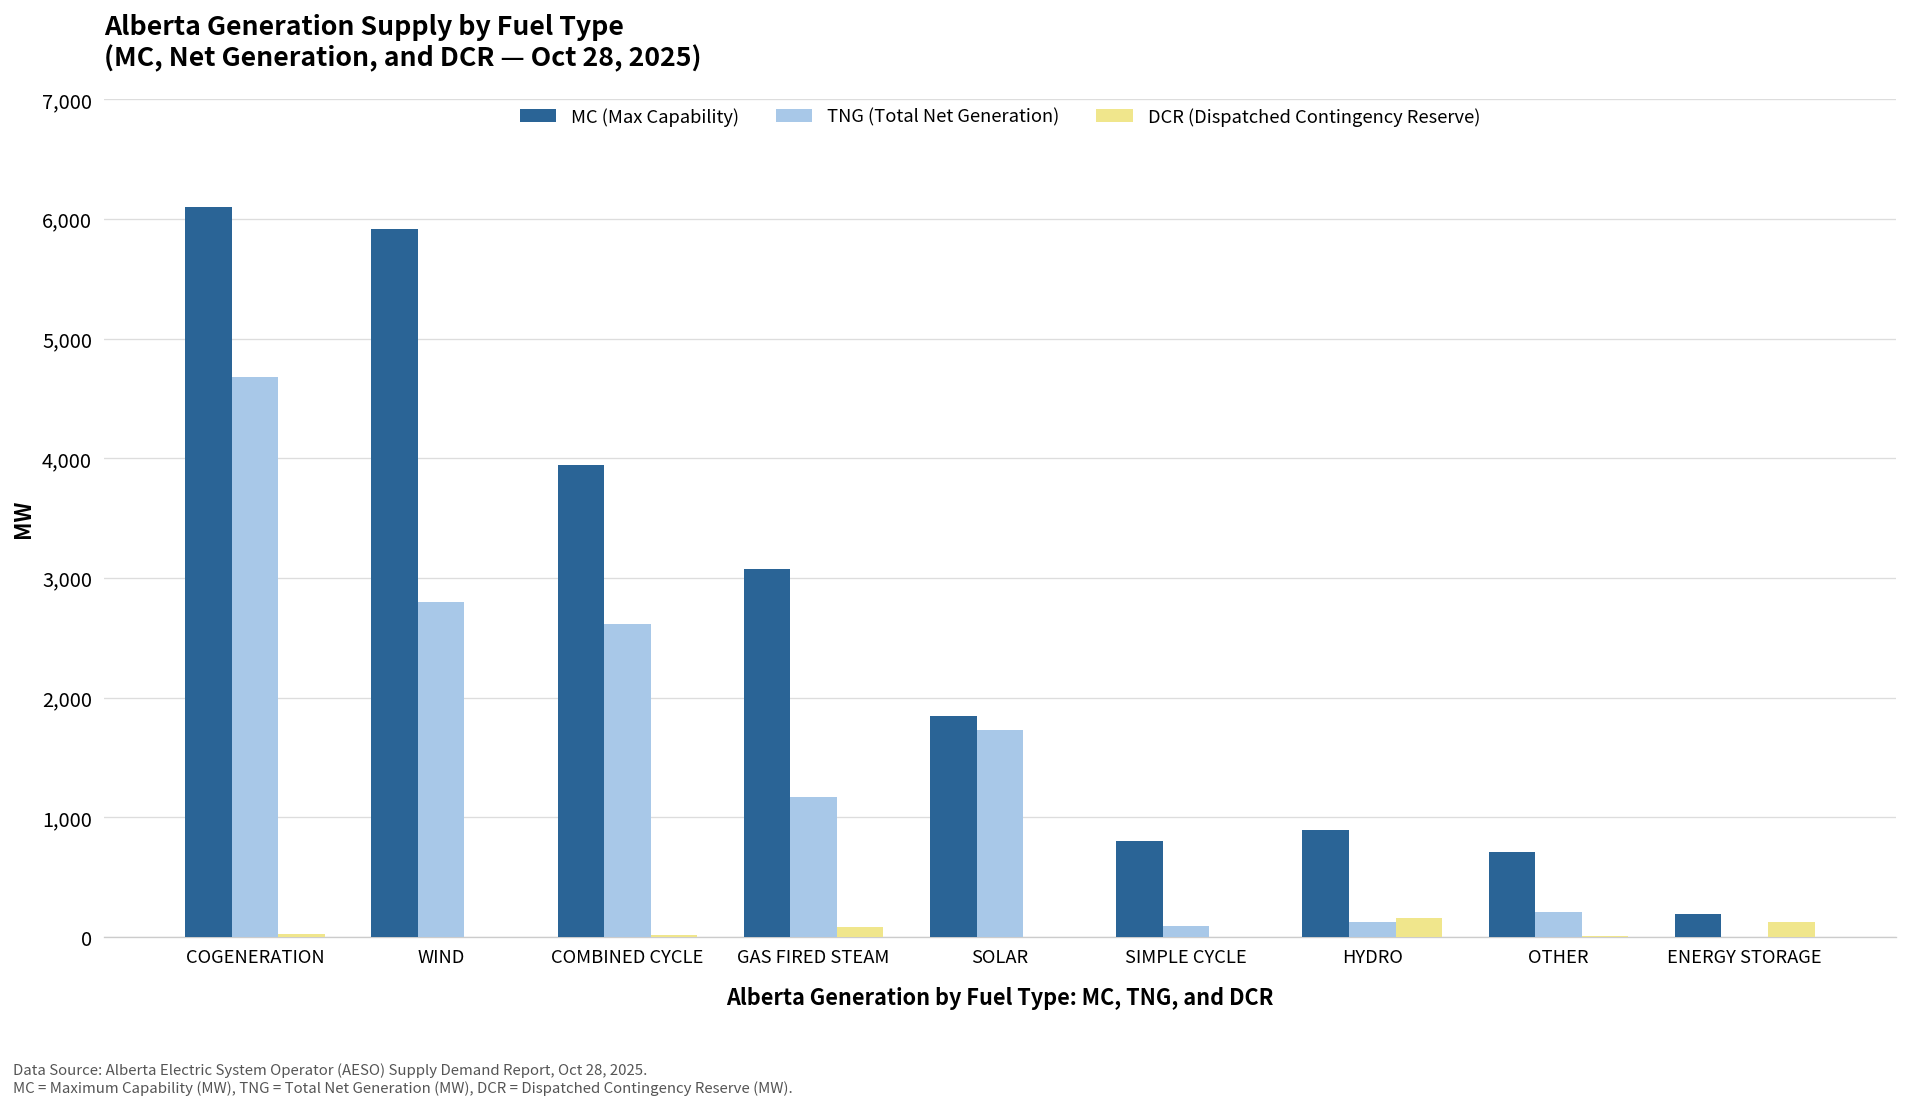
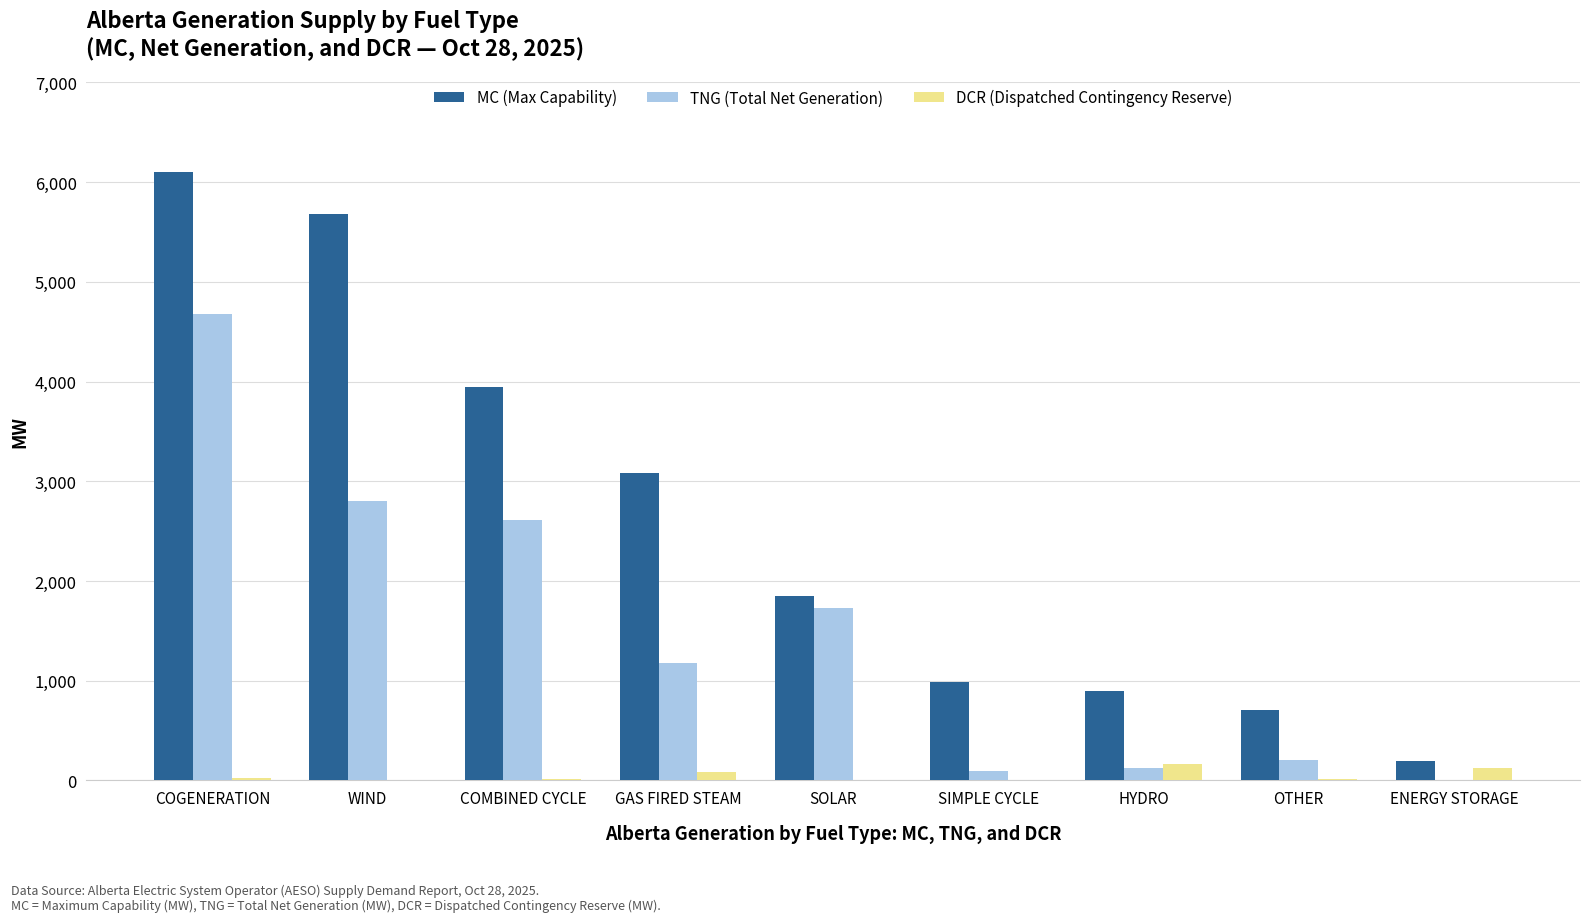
MC (Max Capability), WIND: 5,900 -> 5,700
MC (Max Capability), SIMPLE CYCLE: 800 -> 1,000
